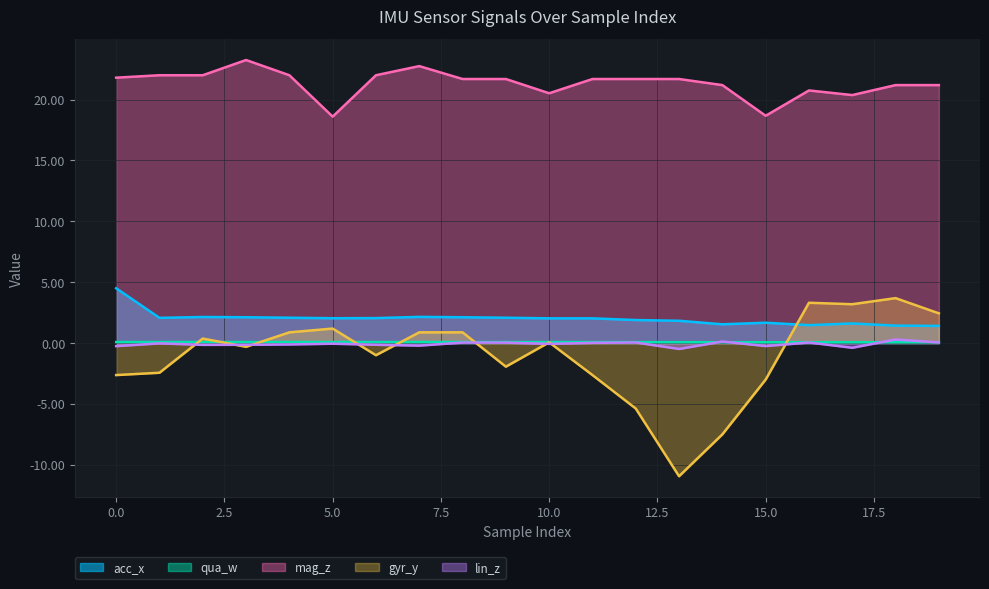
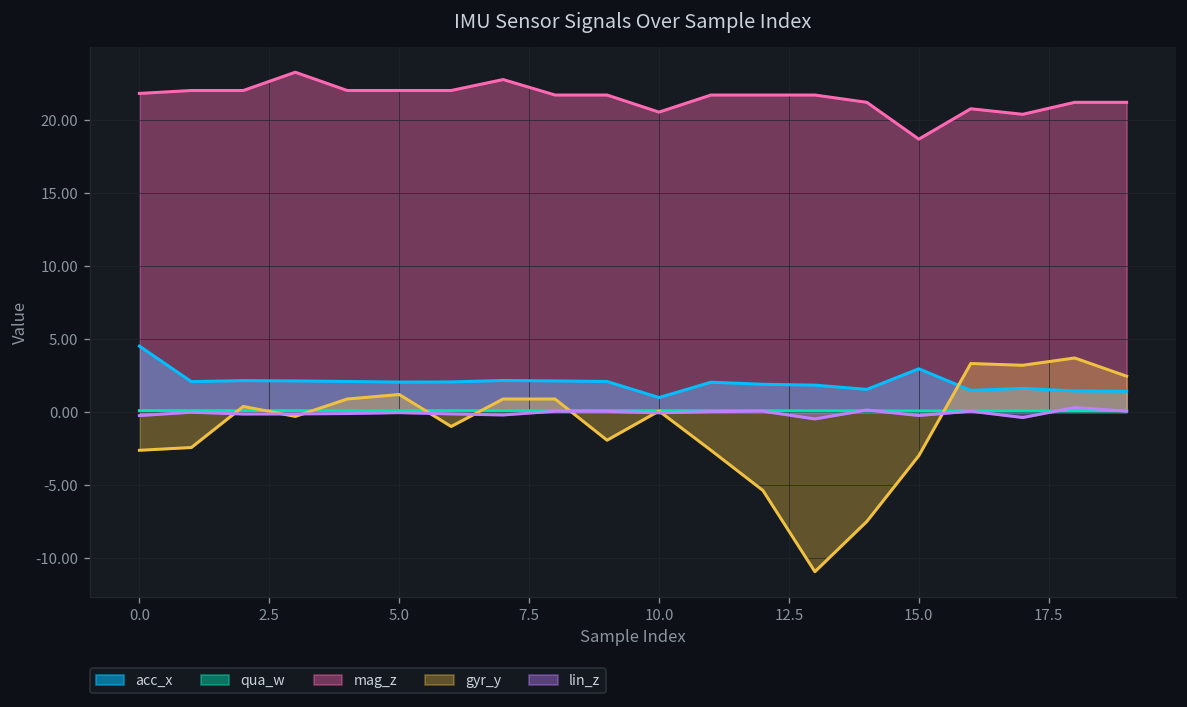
mag_z, 5.0: 18.6 -> 22.0
acc_x, 10.0: 2.0 -> 1.0
acc_x, 15.0: 1.7 -> 3.0
